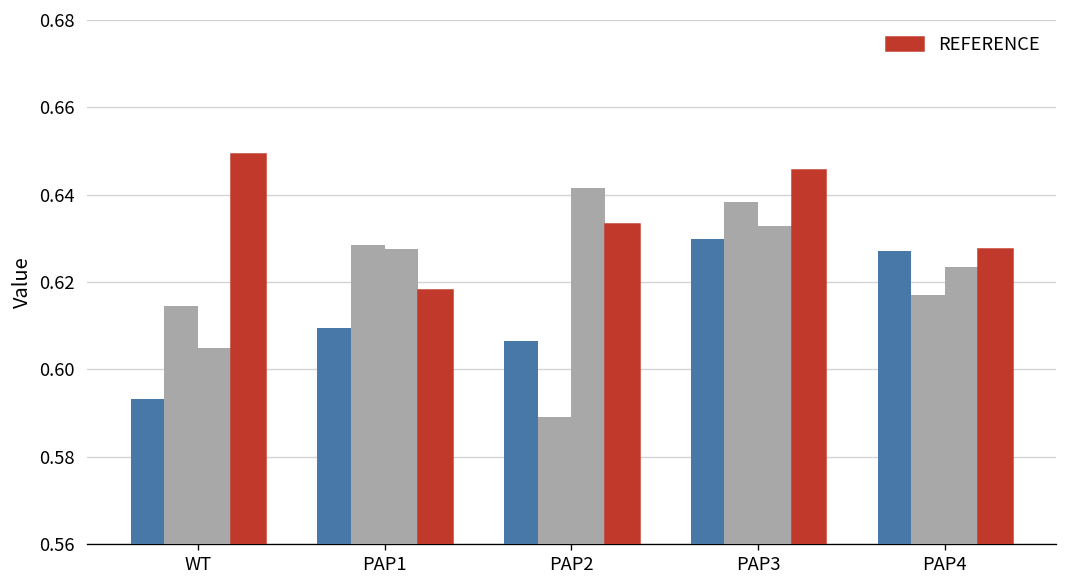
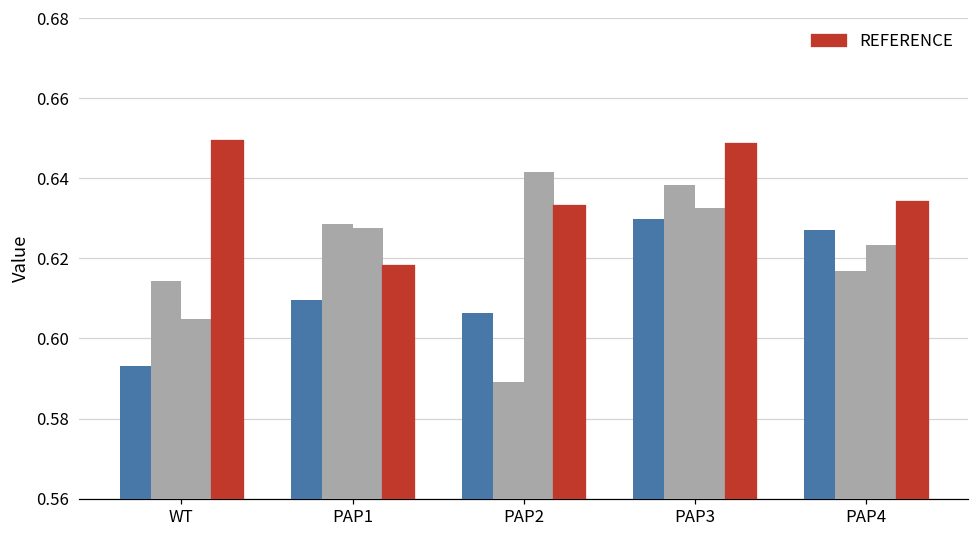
REFERENCE, PAP3: 0.646 -> 0.649
REFERENCE, PAP4: 0.628 -> 0.634
